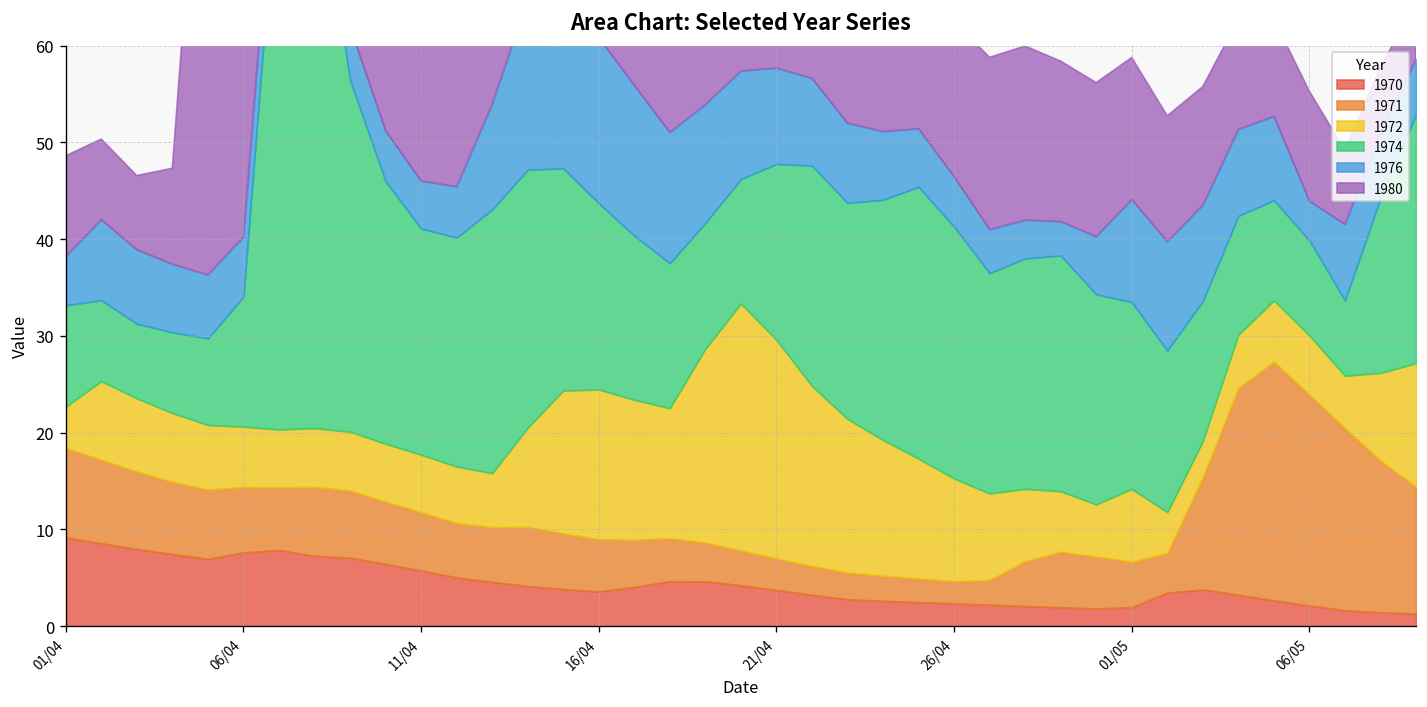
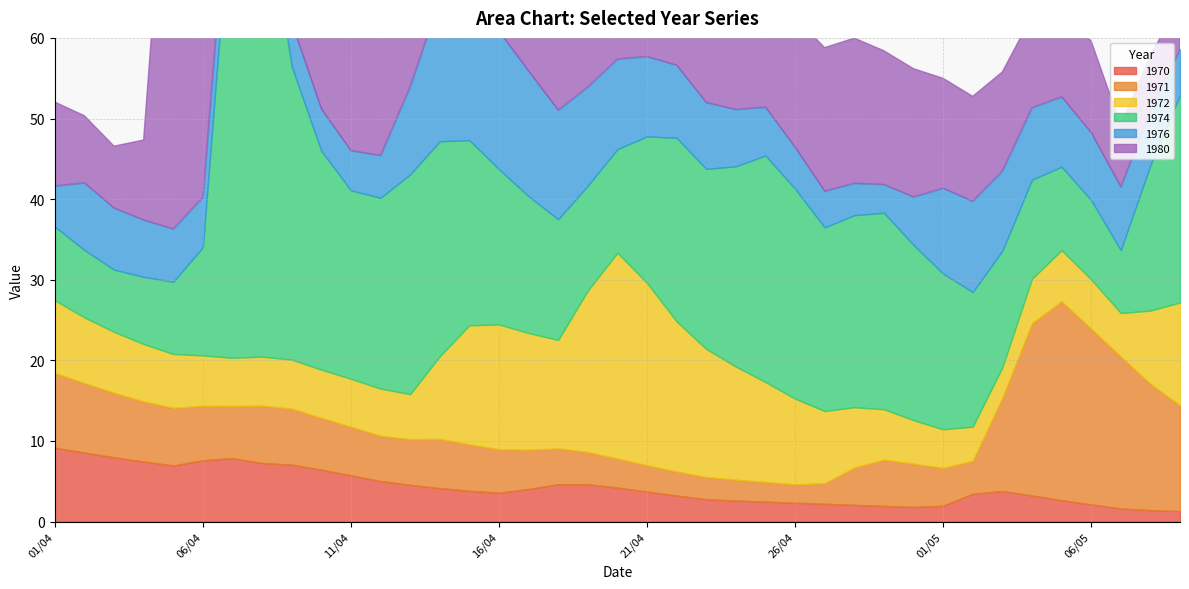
1972, 01/04: 4 -> 9
1974, 01/04: 10 -> 9
1972, 01/05: 8 -> 5
1980, 01/05: 15 -> 14
1976, 06/05: 4 -> 8
